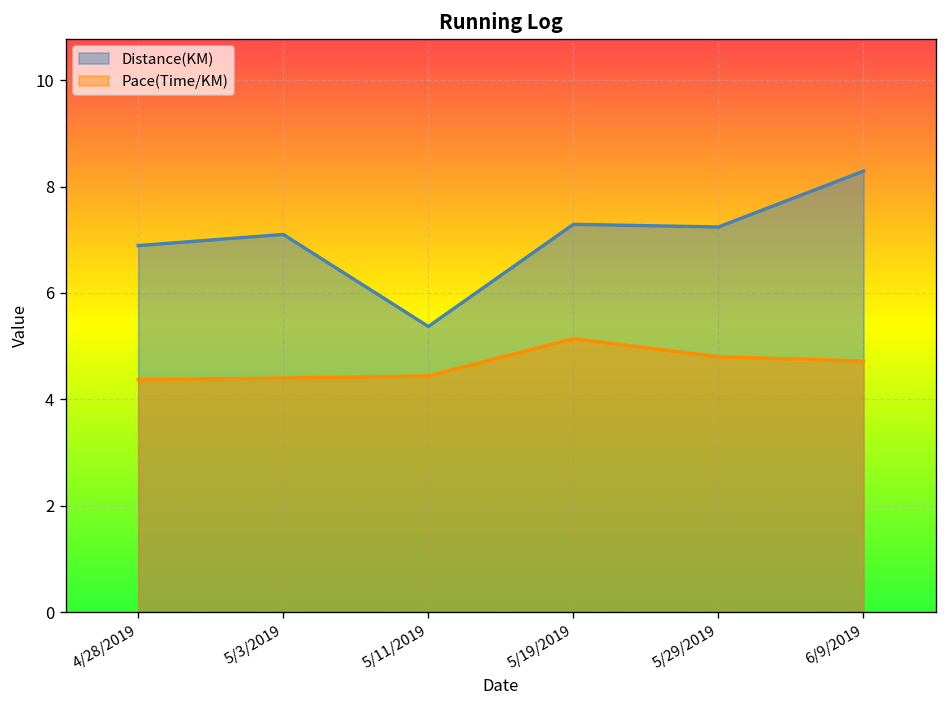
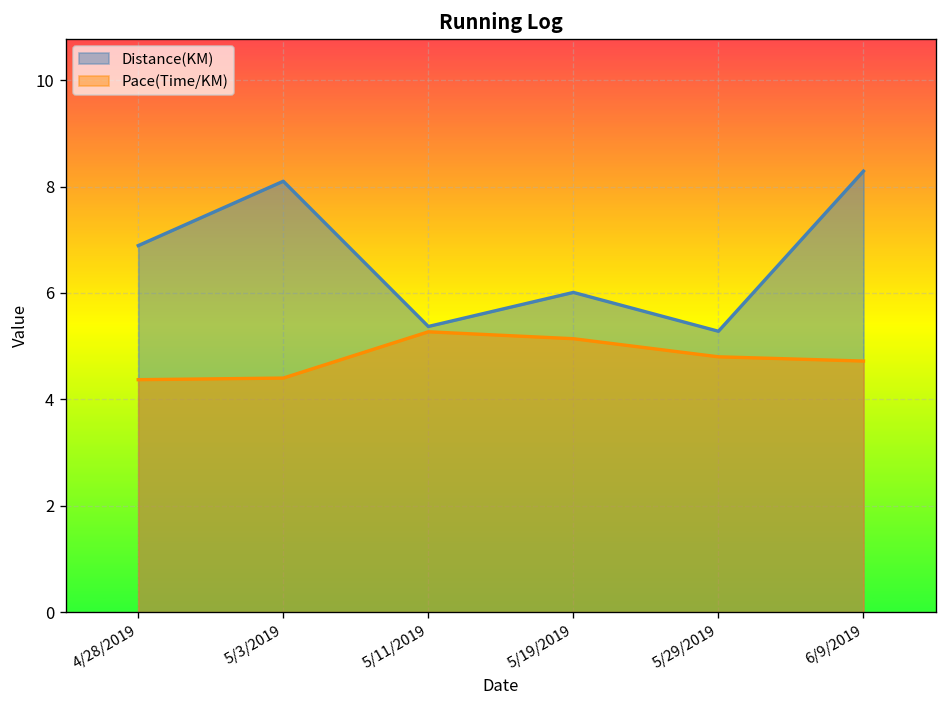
Distance(KM), 5/3/2019: 7.1 -> 8.1
Pace(Time/KM), 5/11/2019: 4.4 -> 5.3
Distance(KM), 5/19/2019: 7.3 -> 6.0
Distance(KM), 5/29/2019: 7.2 -> 5.3
